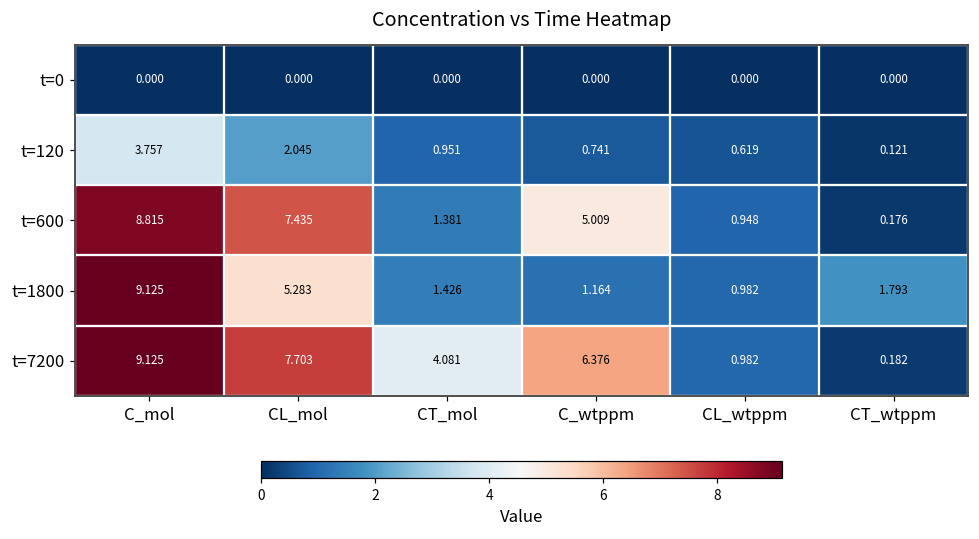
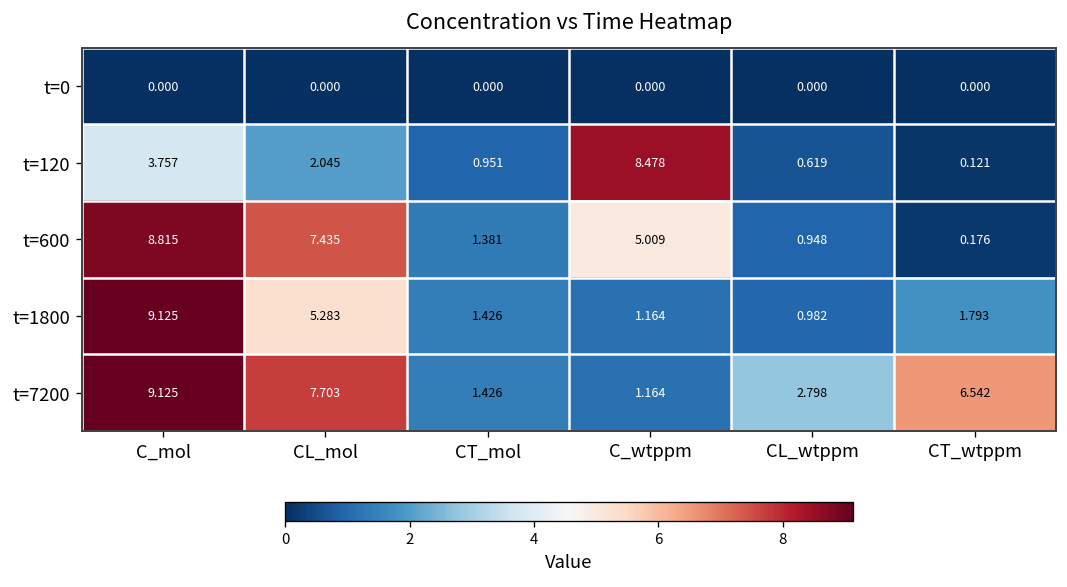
t=120, C_wtppm: 0.741 -> 8.478
t=7200, CT_mol: 4.081 -> 1.426
t=7200, C_wtppm: 6.376 -> 1.164
t=7200, CL_wtppm: 0.982 -> 2.798
t=7200, CT_wtppm: 0.182 -> 6.542
